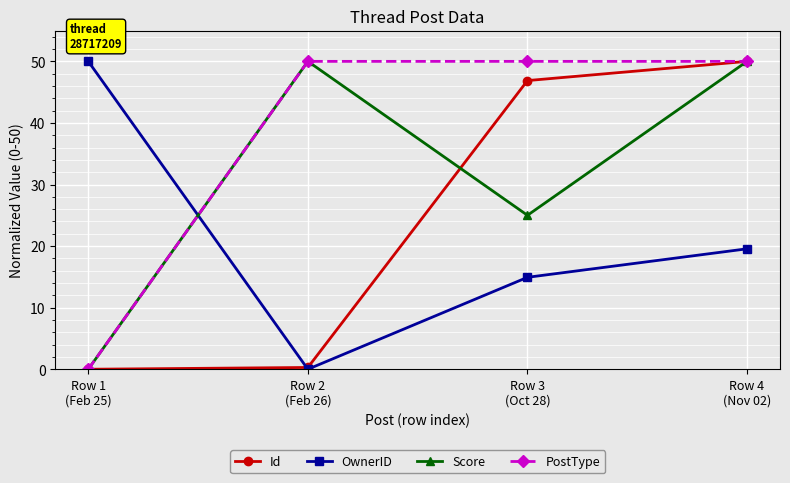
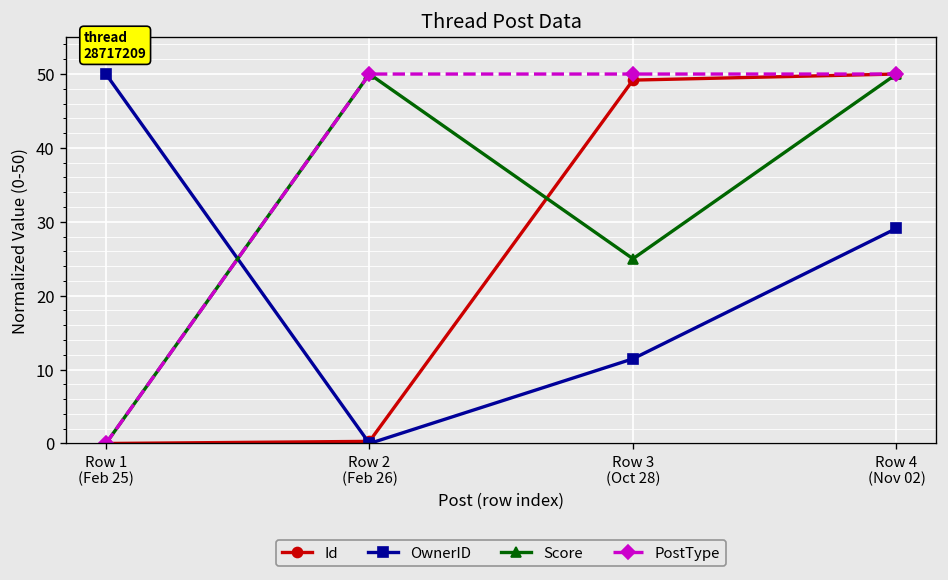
Id, Row 3 (Oct 28): 47 -> 49
OwnerID, Row 3 (Oct 28): 15 -> 11
OwnerID, Row 4 (Nov 02): 20 -> 29
